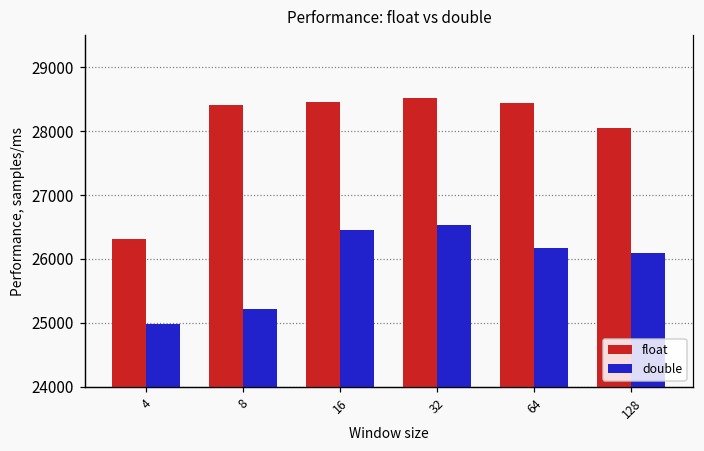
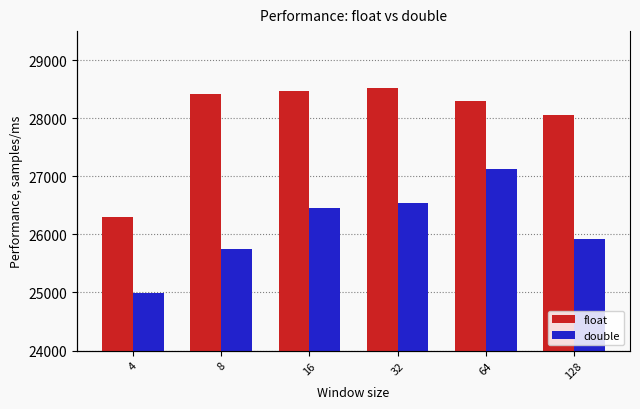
double, 8: 25200 -> 25700
float, 64: 28400 -> 28300
double, 64: 26200 -> 27100
double, 128: 26100 -> 25900
